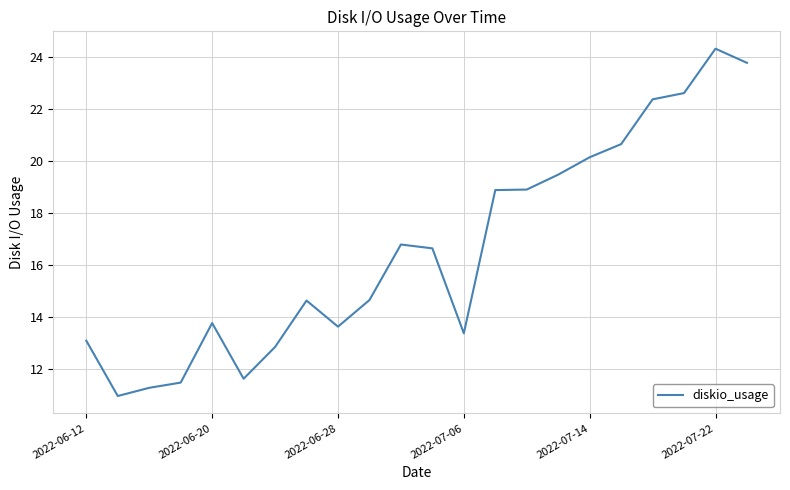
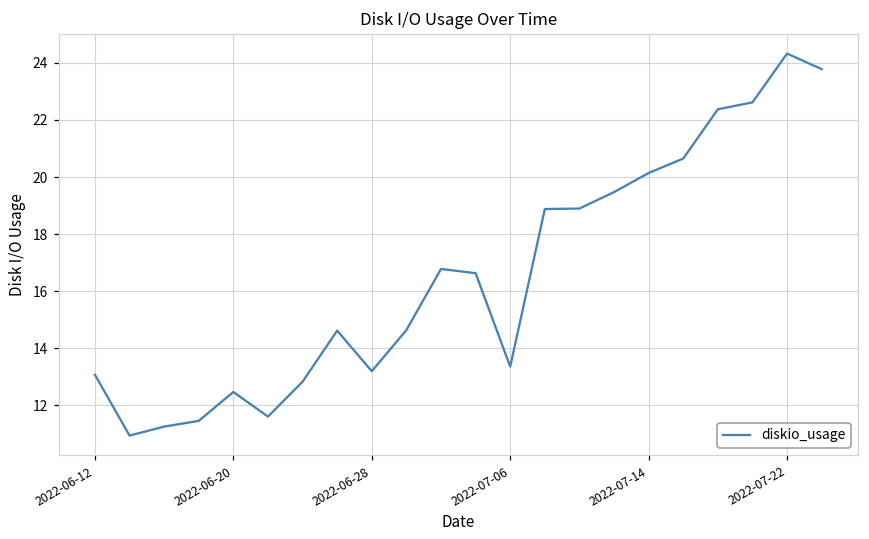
2022-06-20: 13.8 -> 12.5
2022-06-28: 13.6 -> 13.2
